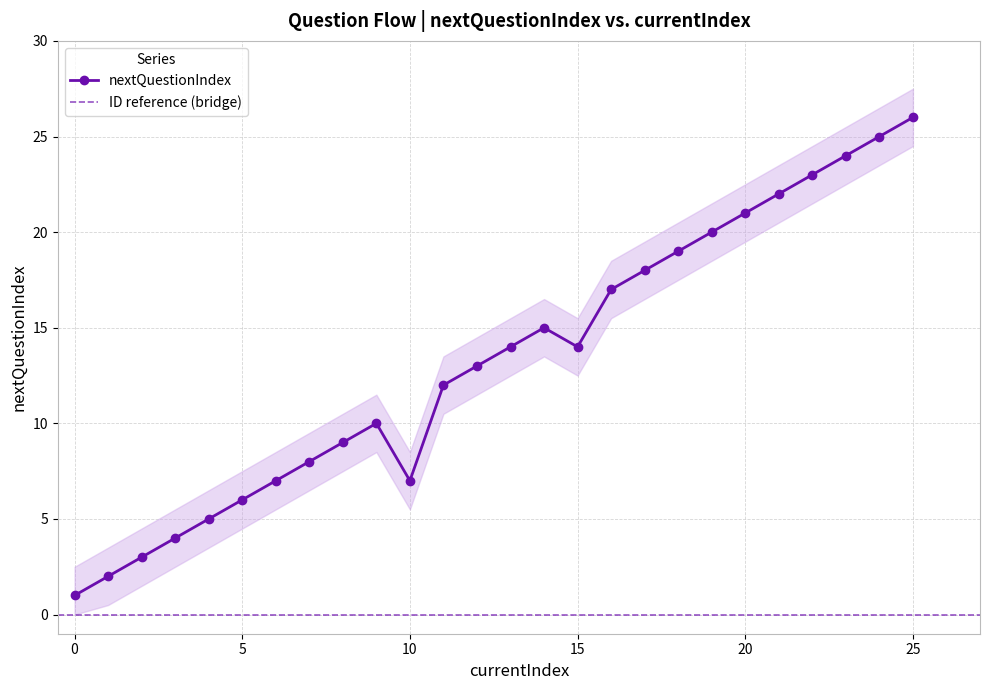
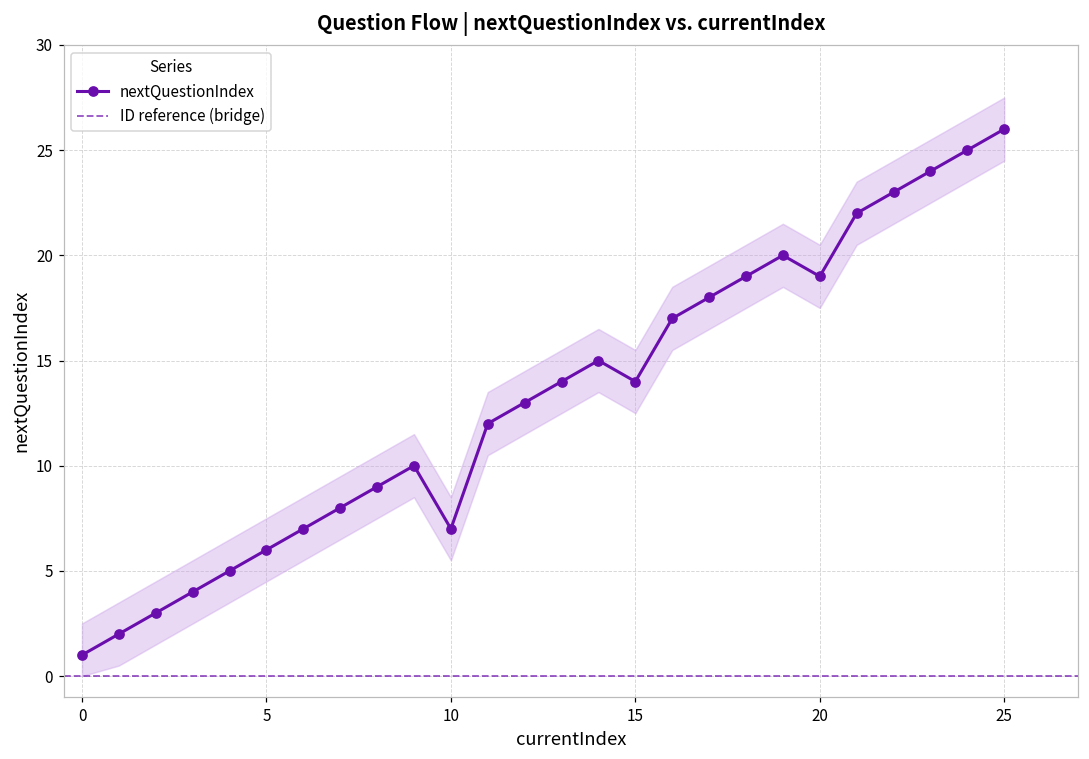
nextQuestionIndex, 20: 21 -> 19
